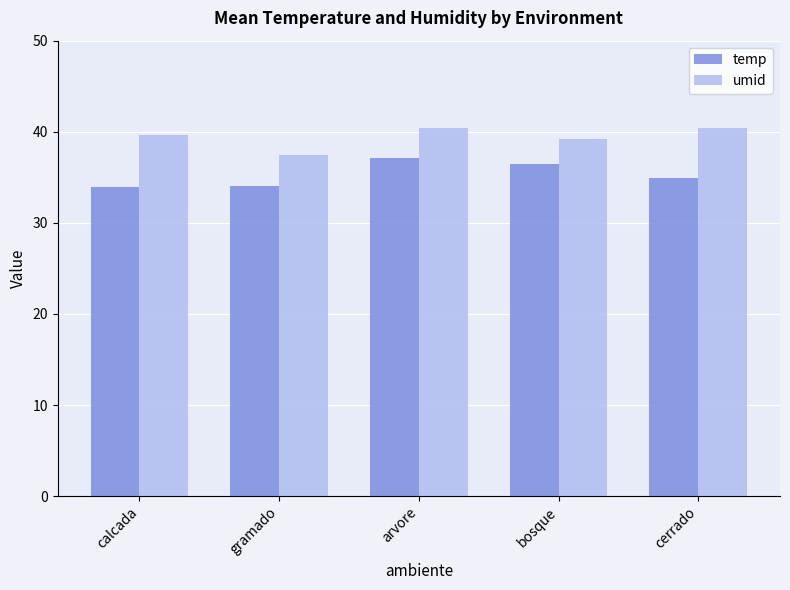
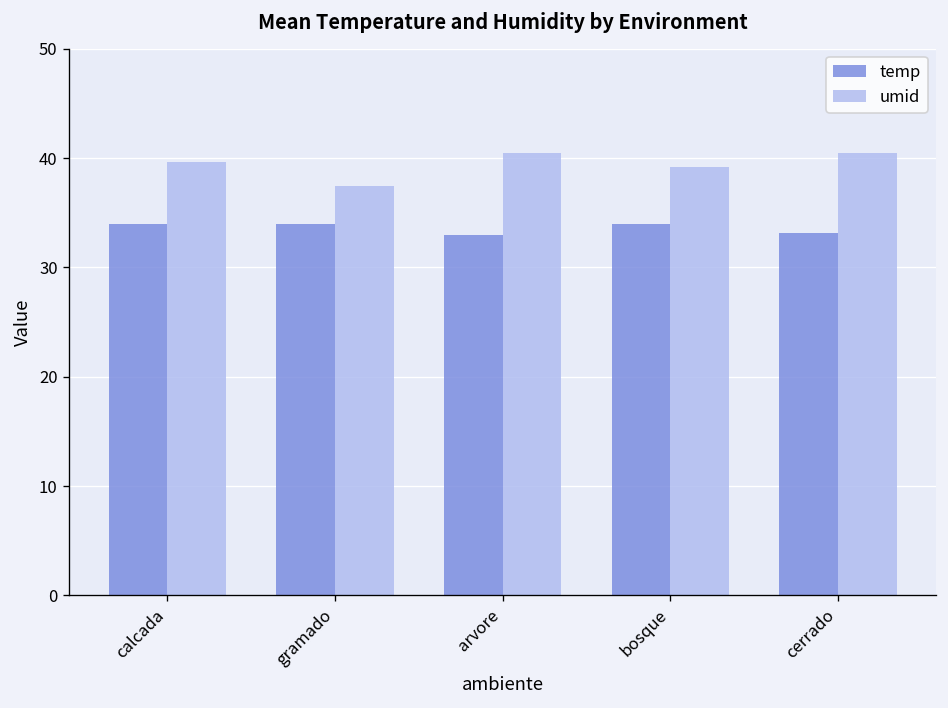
temp, arvore: 37 -> 33
temp, bosque: 36 -> 34
temp, cerrado: 35 -> 33
